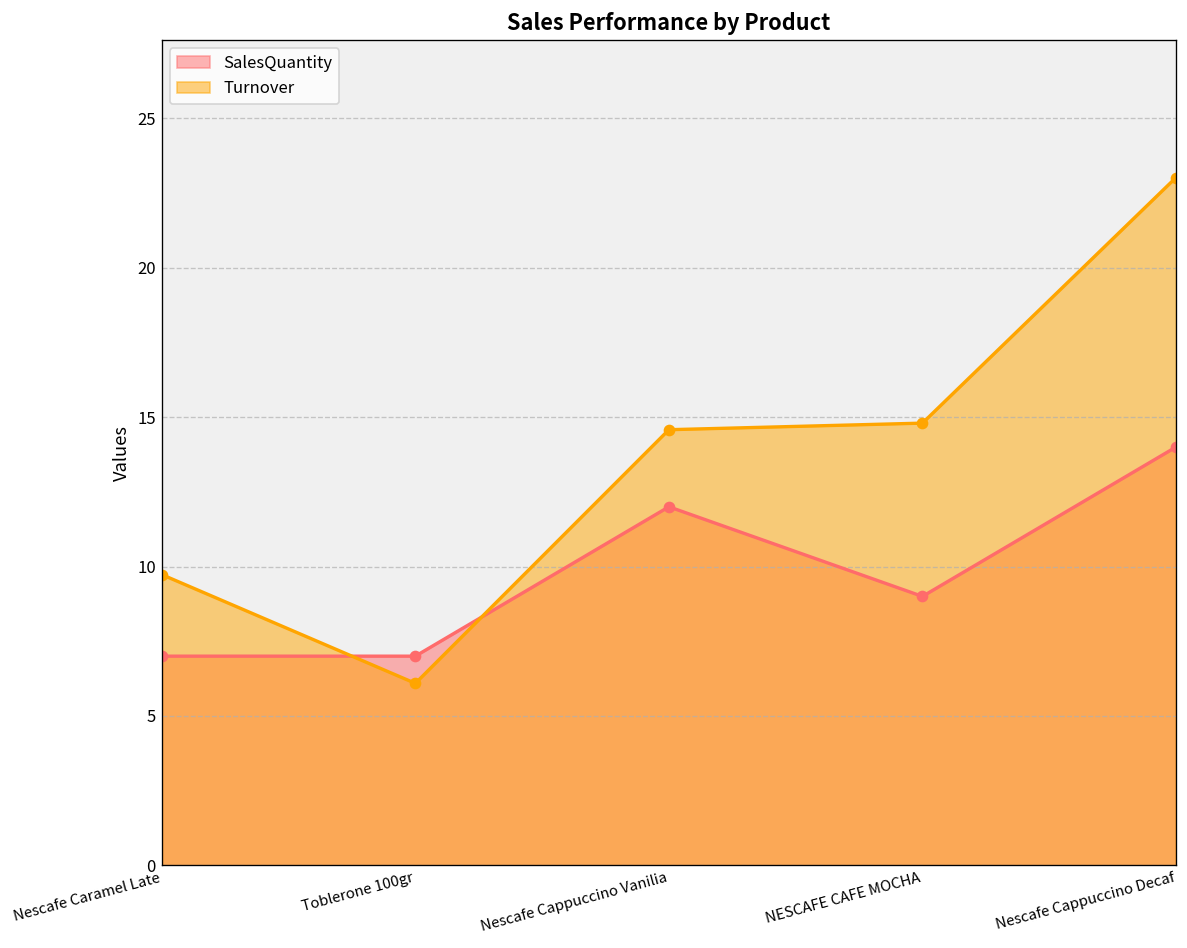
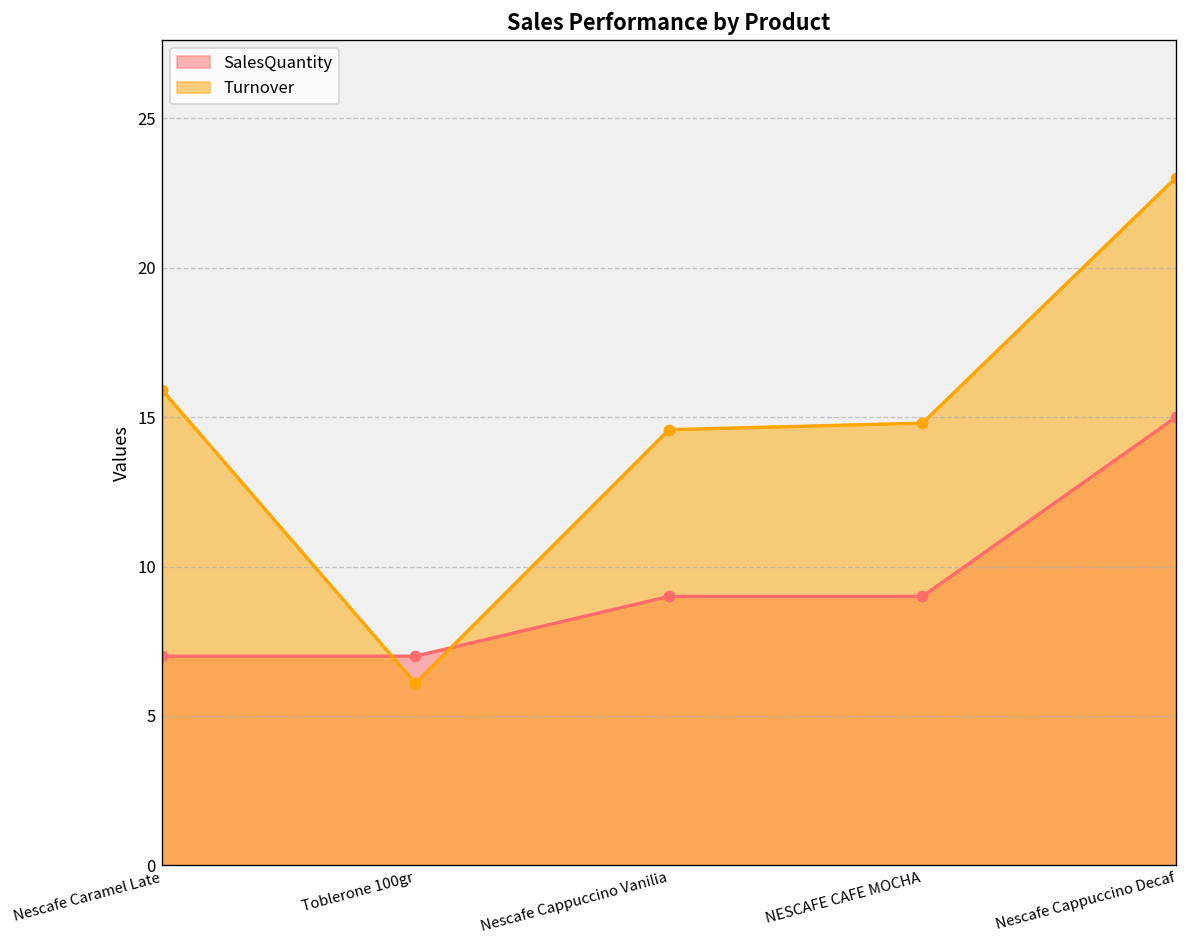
Turnover, Nescafe Caramel Late: 9.7 -> 15.9
SalesQuantity, Nescafe Cappuccino Vanilia: 12 -> 9
SalesQuantity, Nescafe Cappuccino Decaf: 14 -> 15
